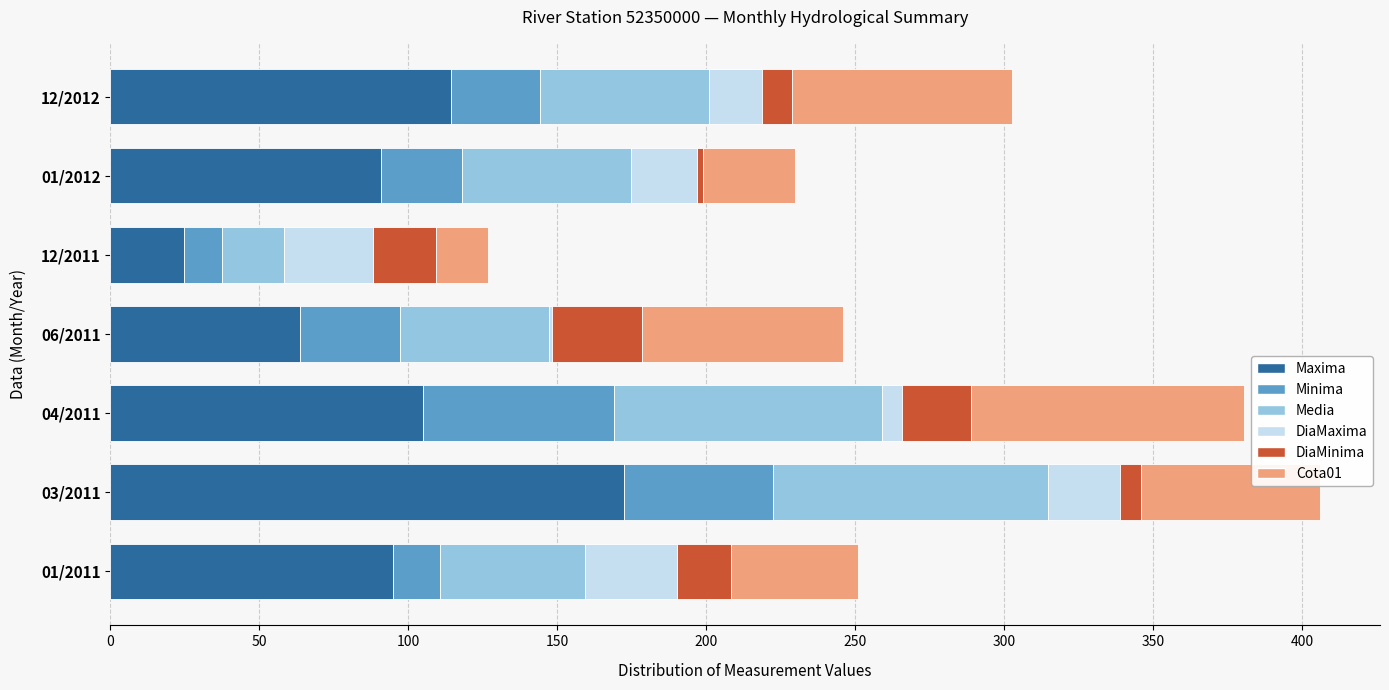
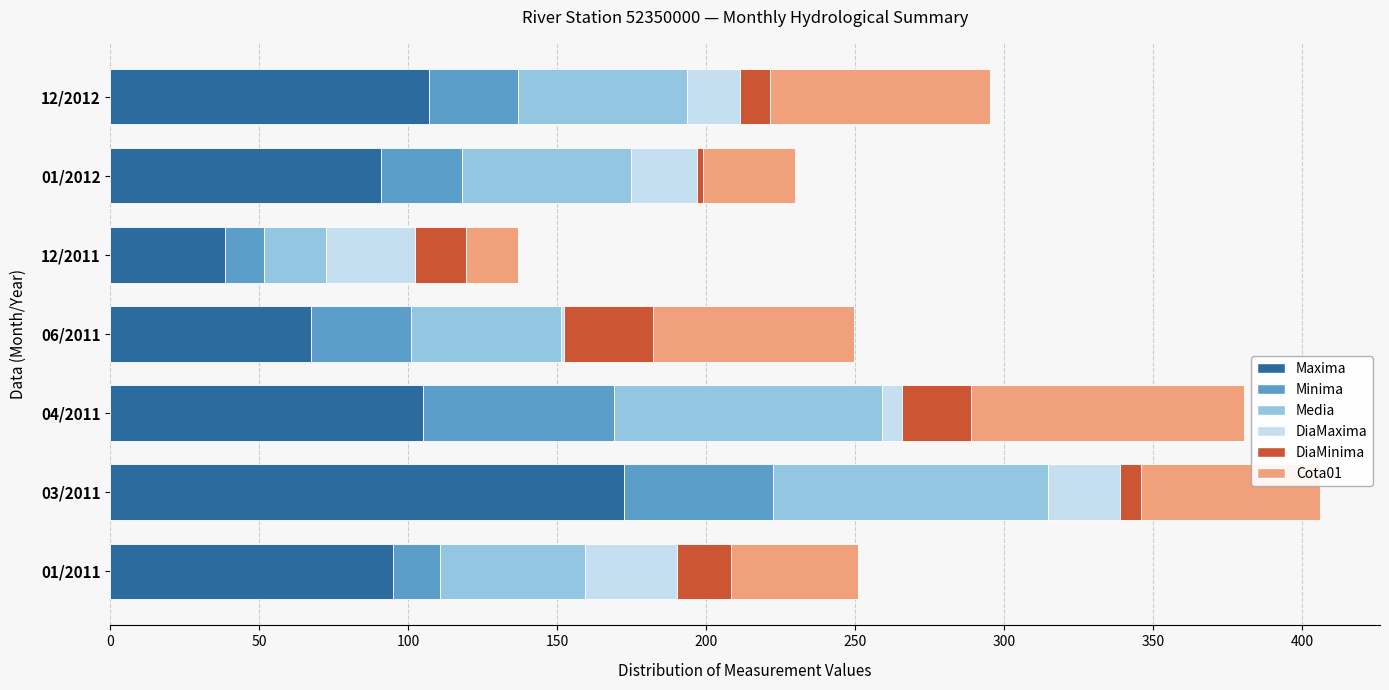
Maxima, 12/2012: 114 -> 107
Maxima, 12/2011: 25 -> 39
DiaMinima, 12/2011: 21 -> 17
Maxima, 06/2011: 64 -> 68
